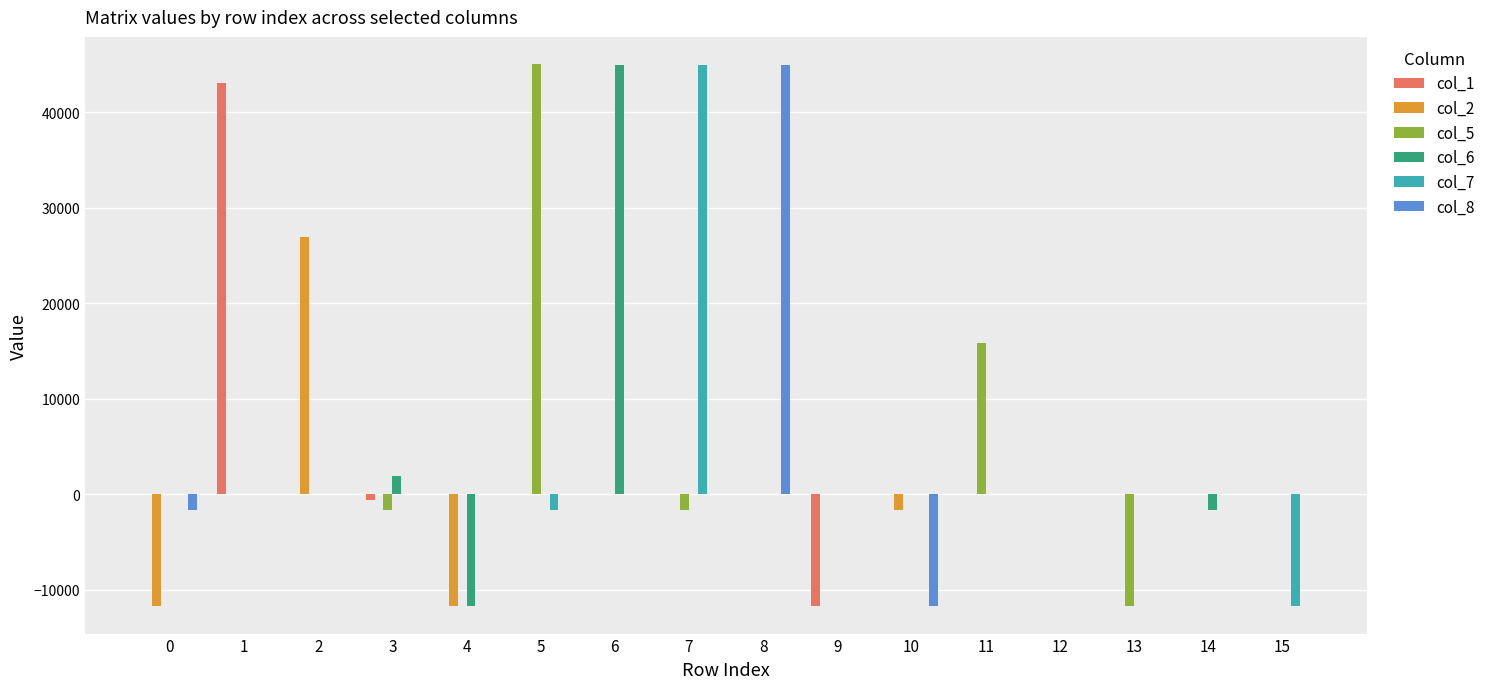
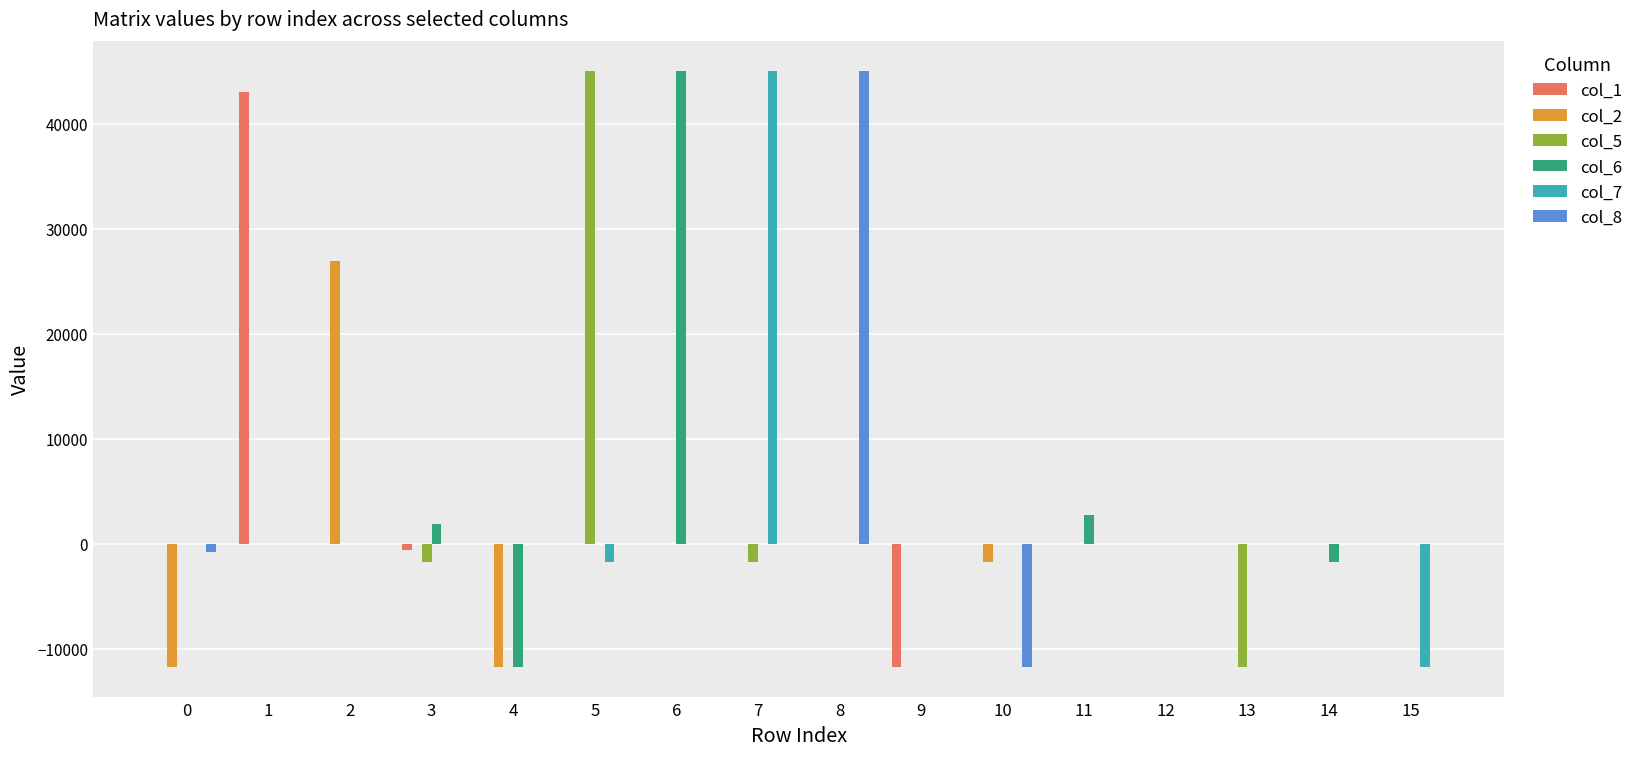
col_8, 0: -2000 -> -1000
col_5, 11: 16000 -> 0
col_6, 11: 0 -> 3000
